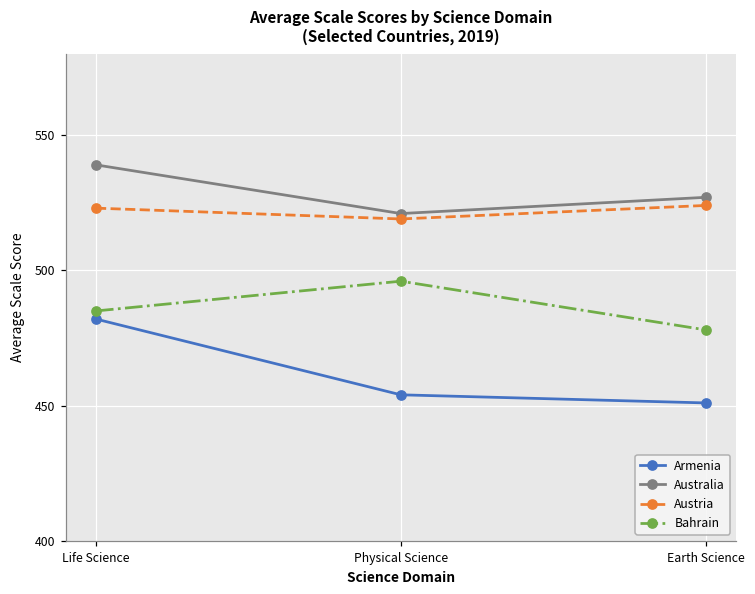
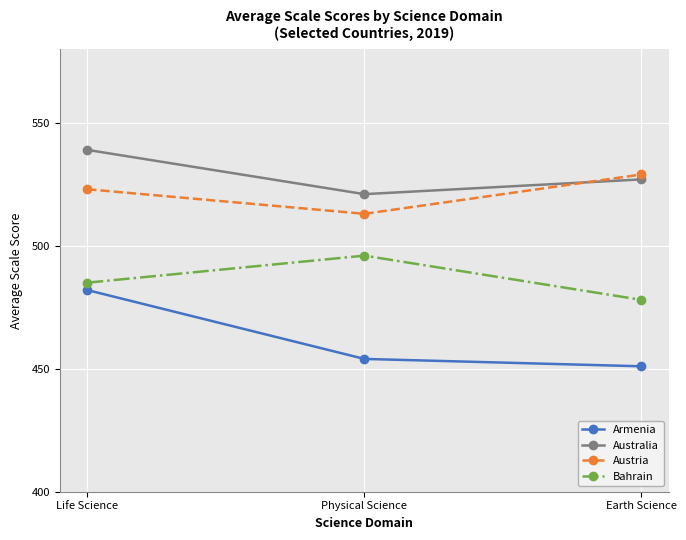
Austria, Physical Science: 519 -> 513
Austria, Earth Science: 524 -> 529
